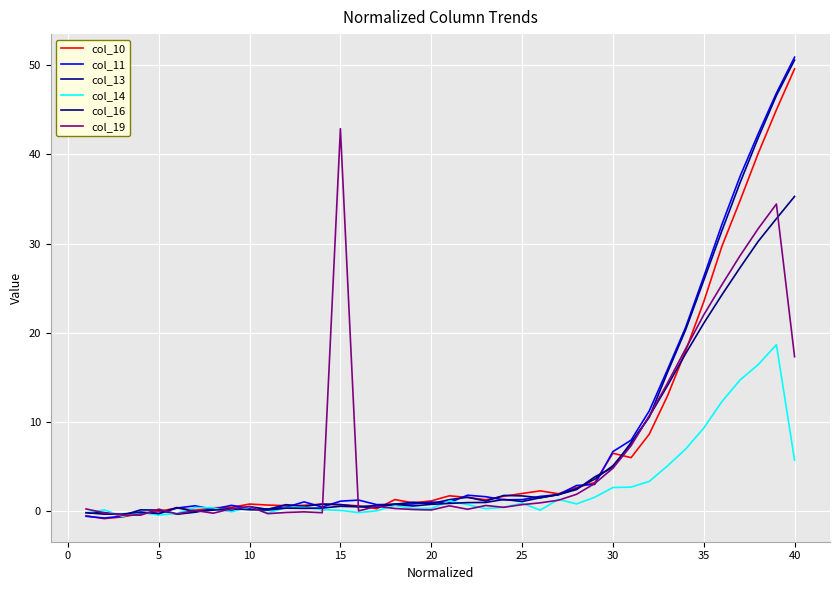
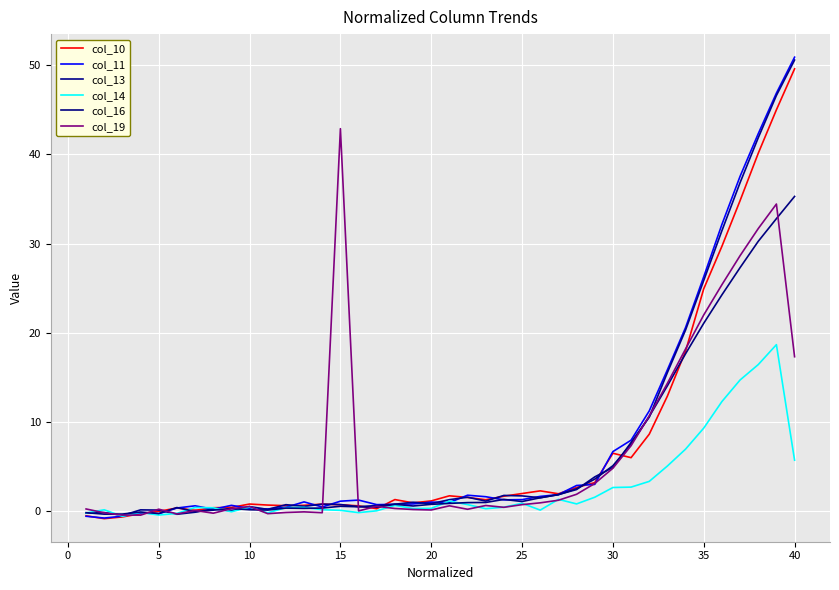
col_10, 35: 23 -> 25
